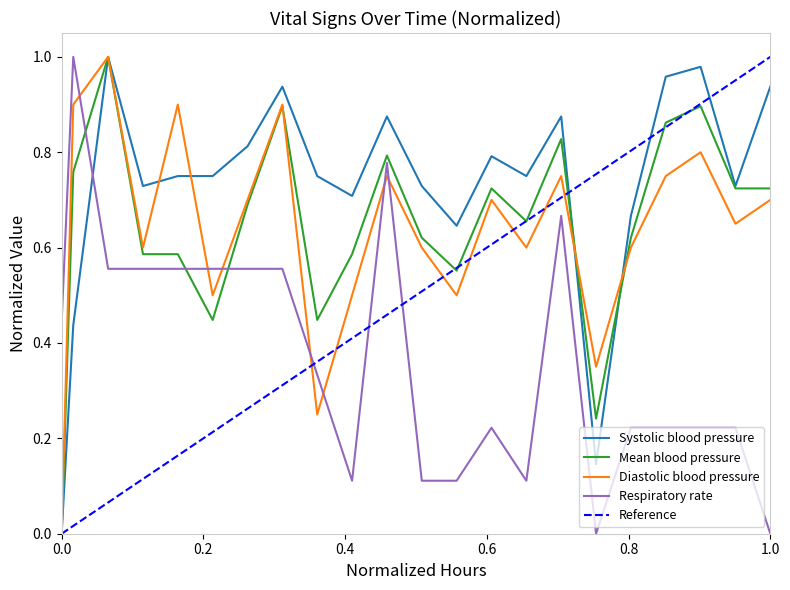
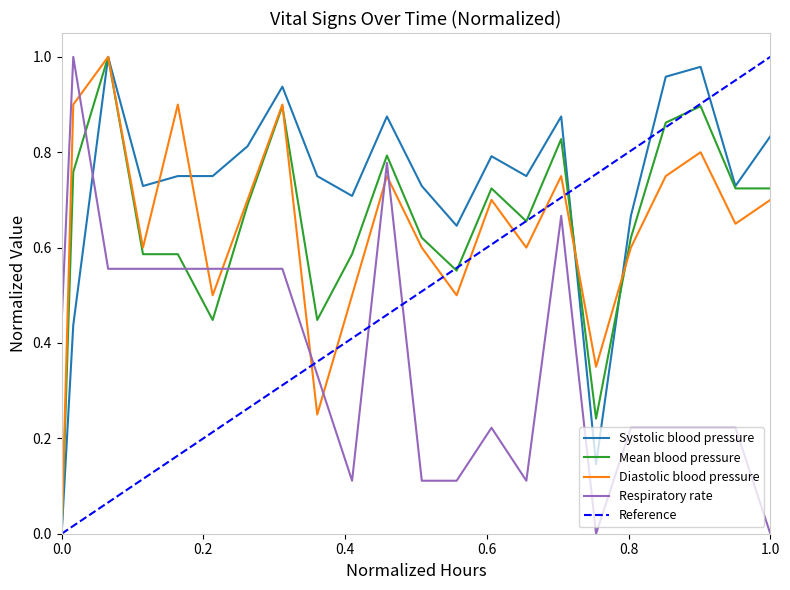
Systolic blood pressure, 1.0: 0.94 -> 0.83
